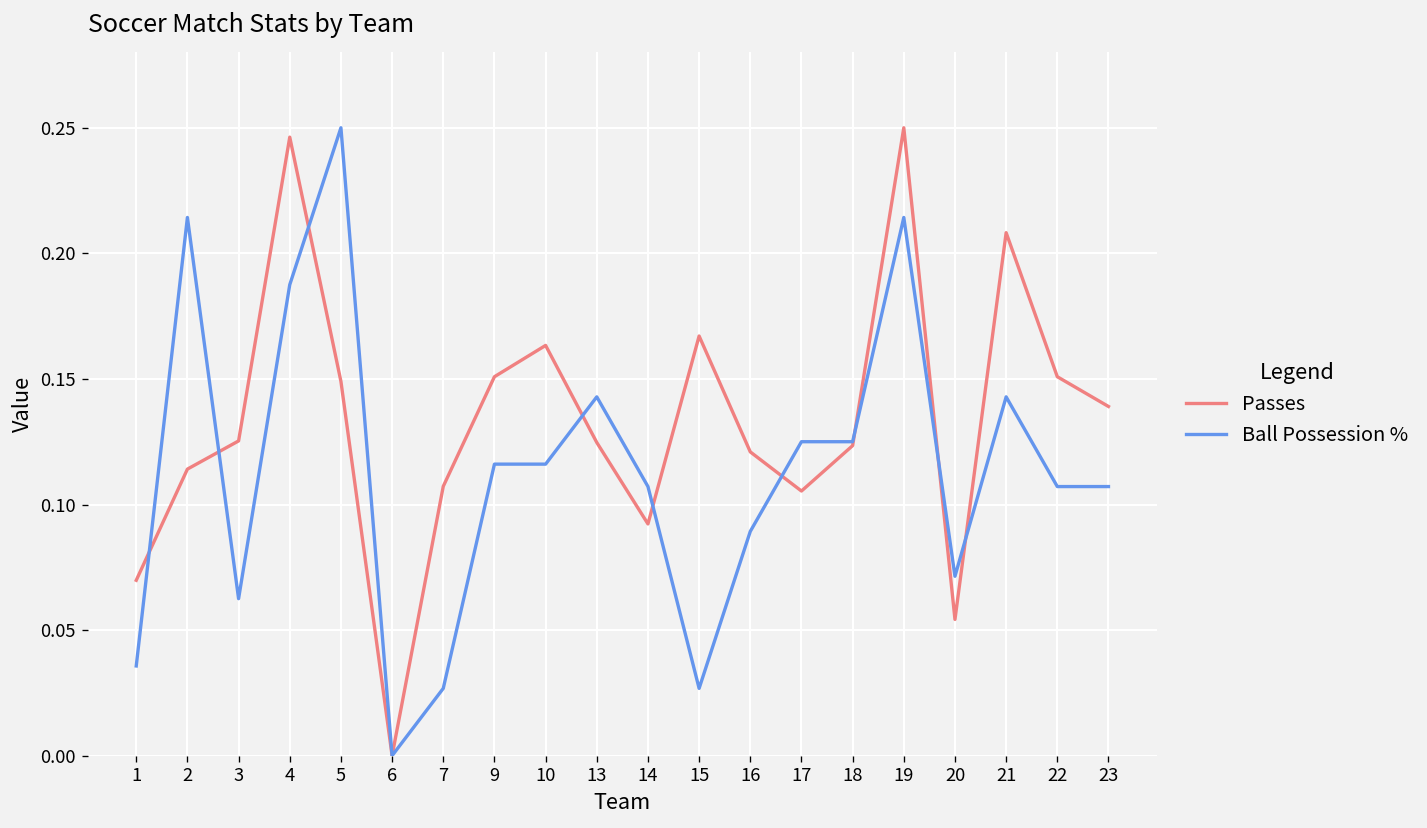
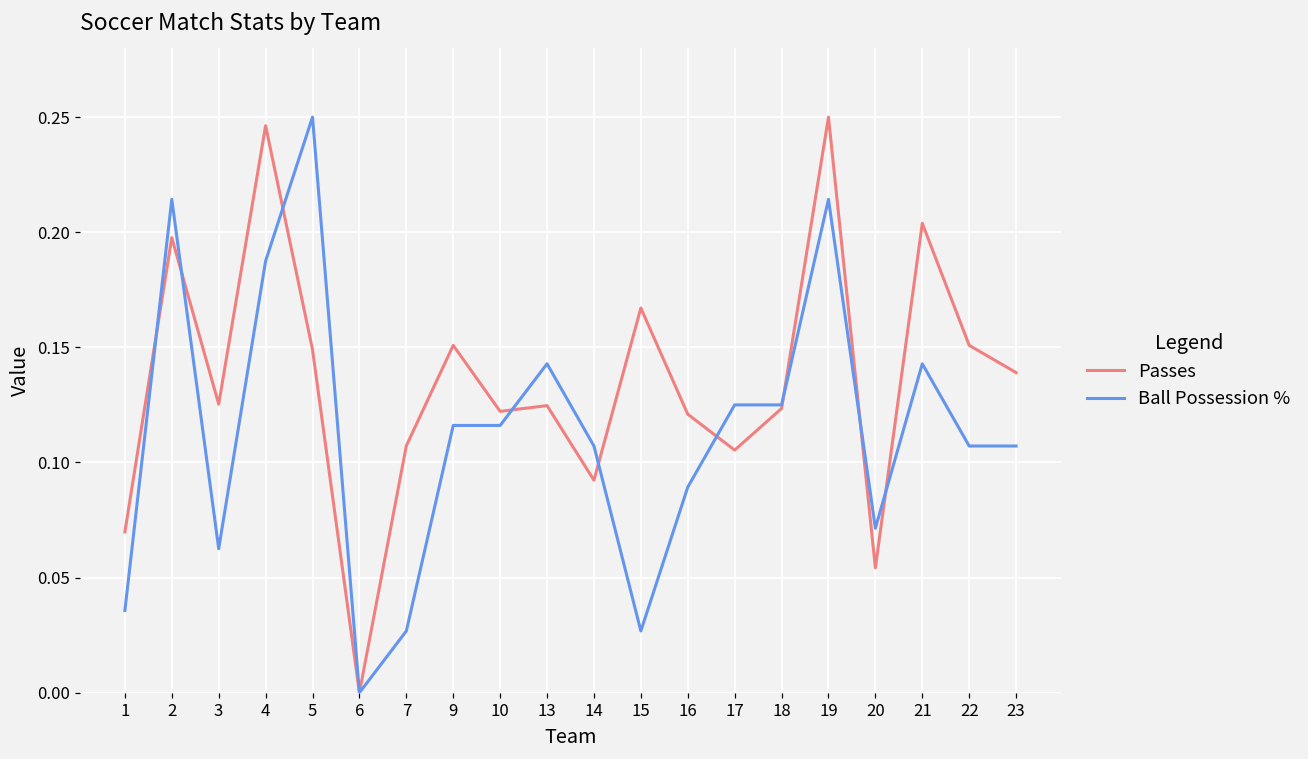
Passes, 2: 0.114 -> 0.198
Passes, 10: 0.163 -> 0.122
Passes, 21: 0.208 -> 0.204
